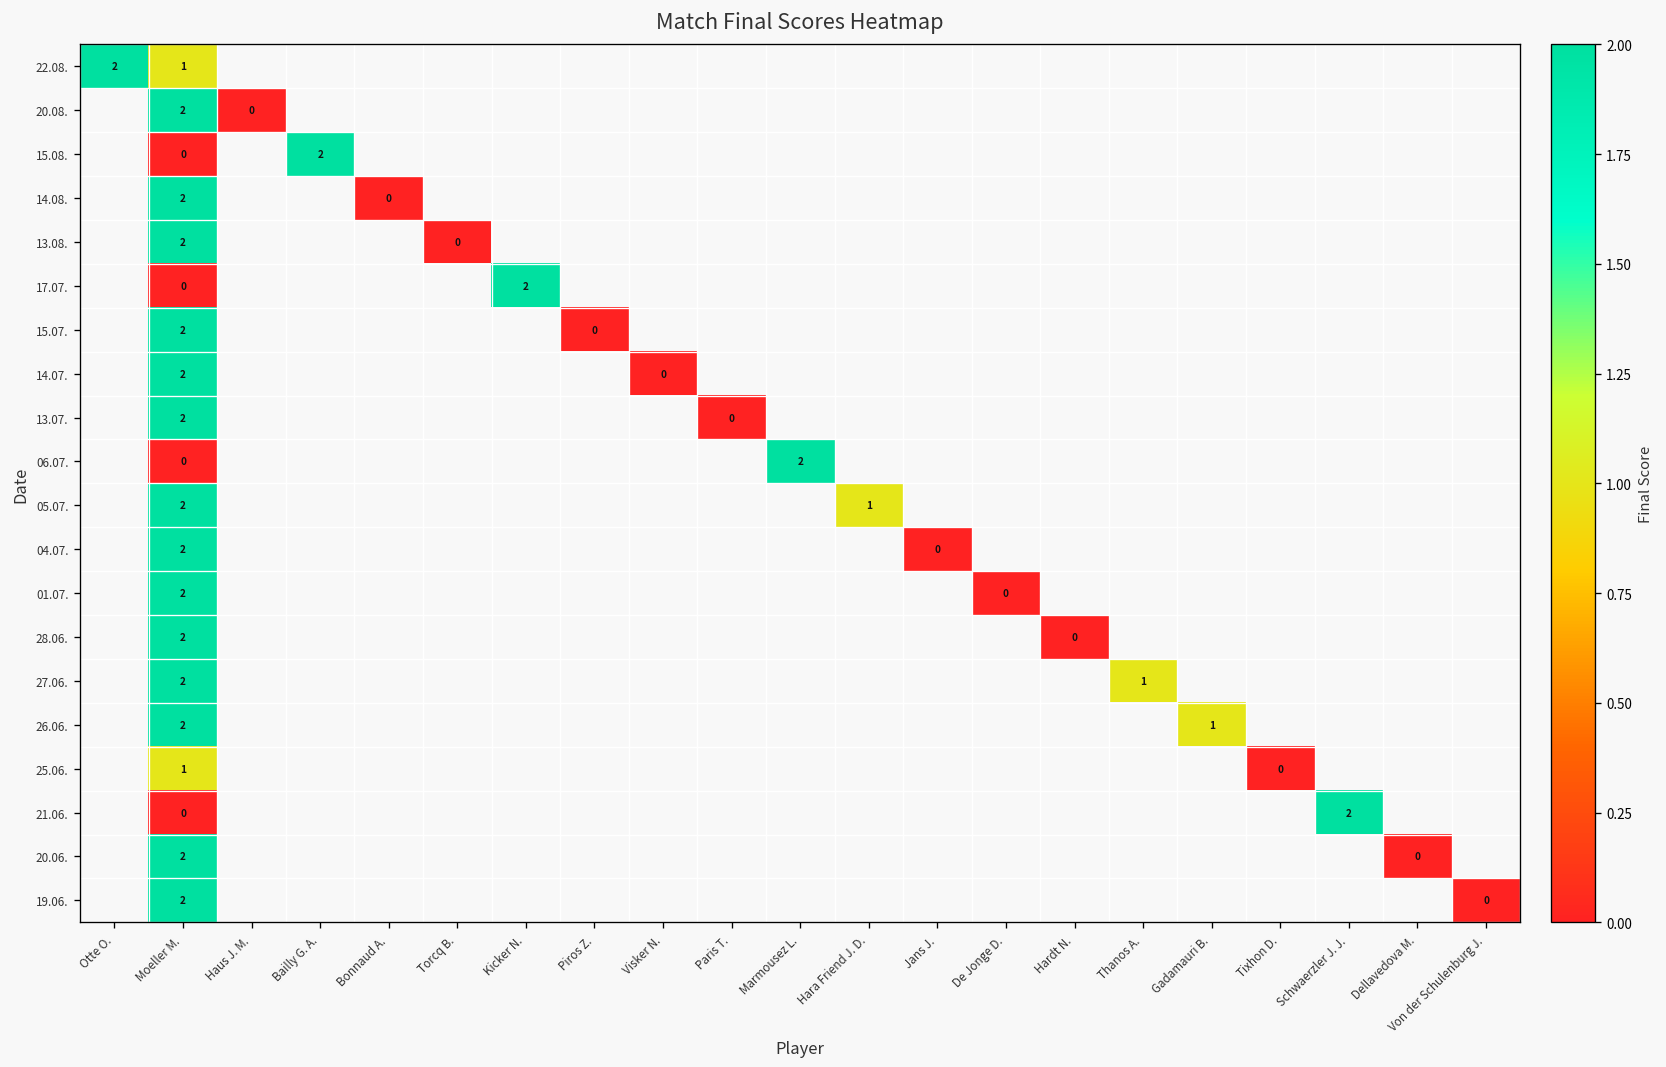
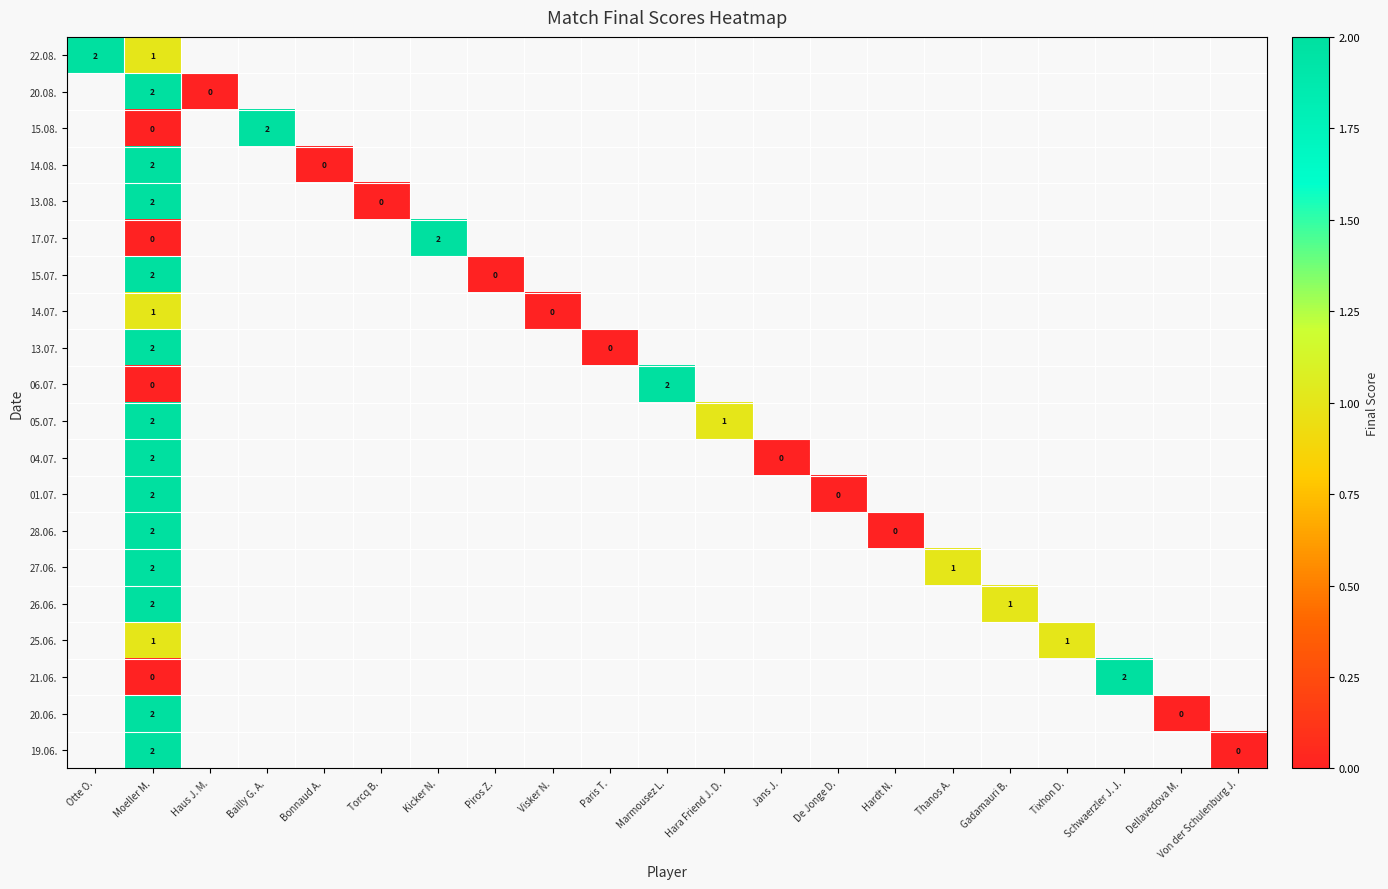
14.07., Moeller M.: 2 -> 1
25.06., Tixhon D.: 0 -> 1
